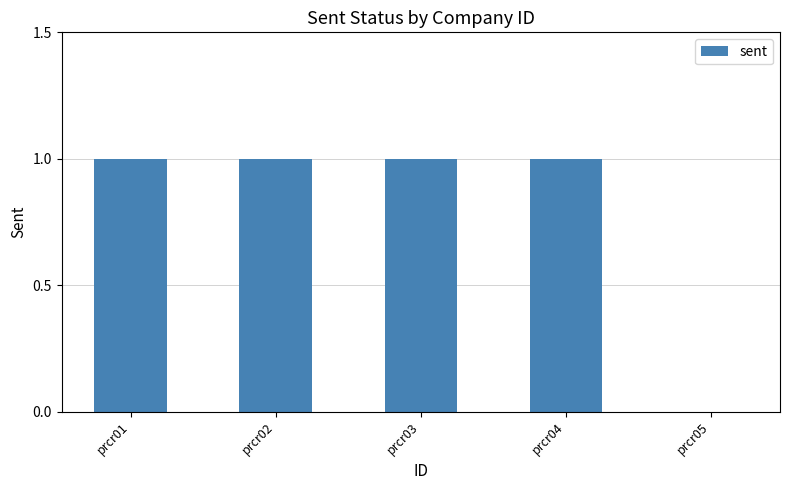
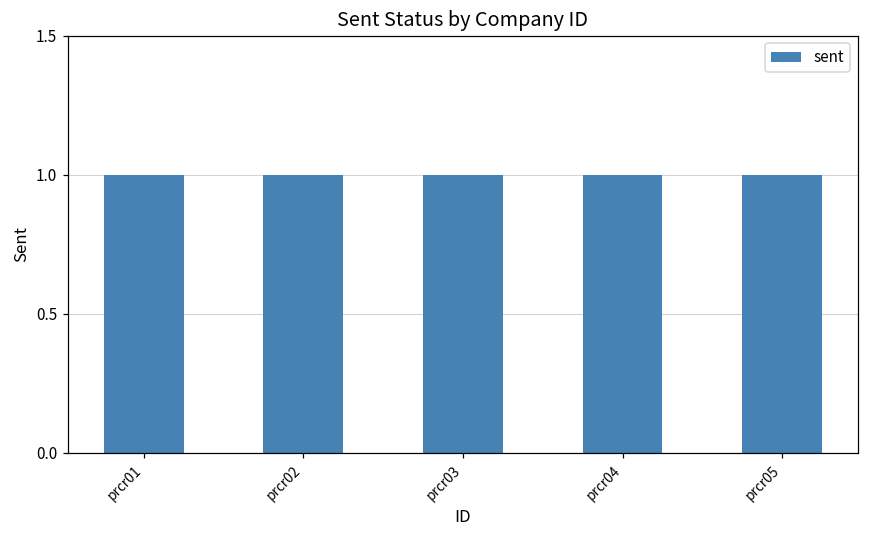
prcr05: 0 -> 1
